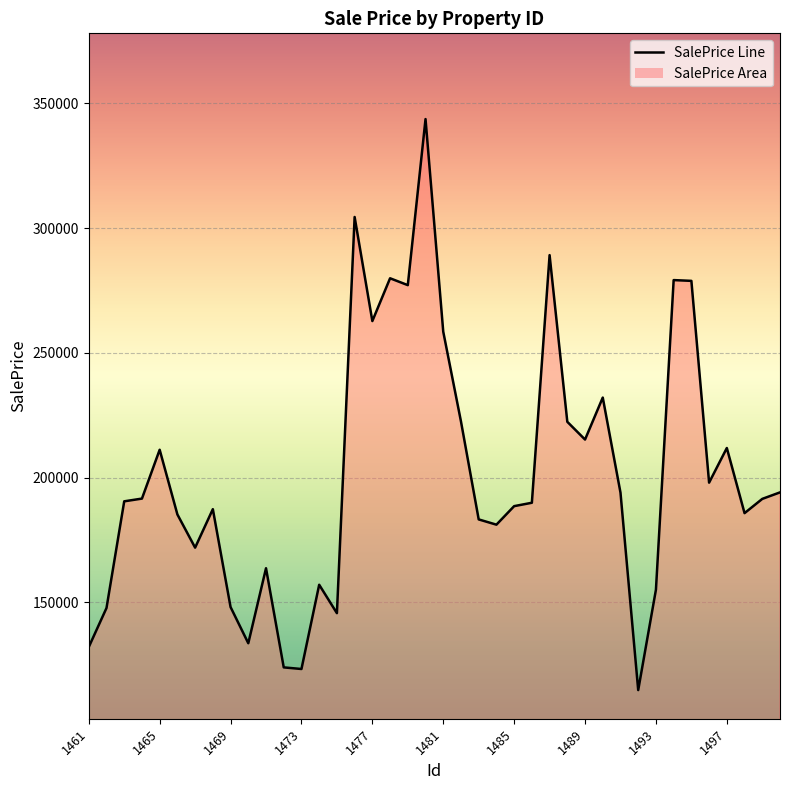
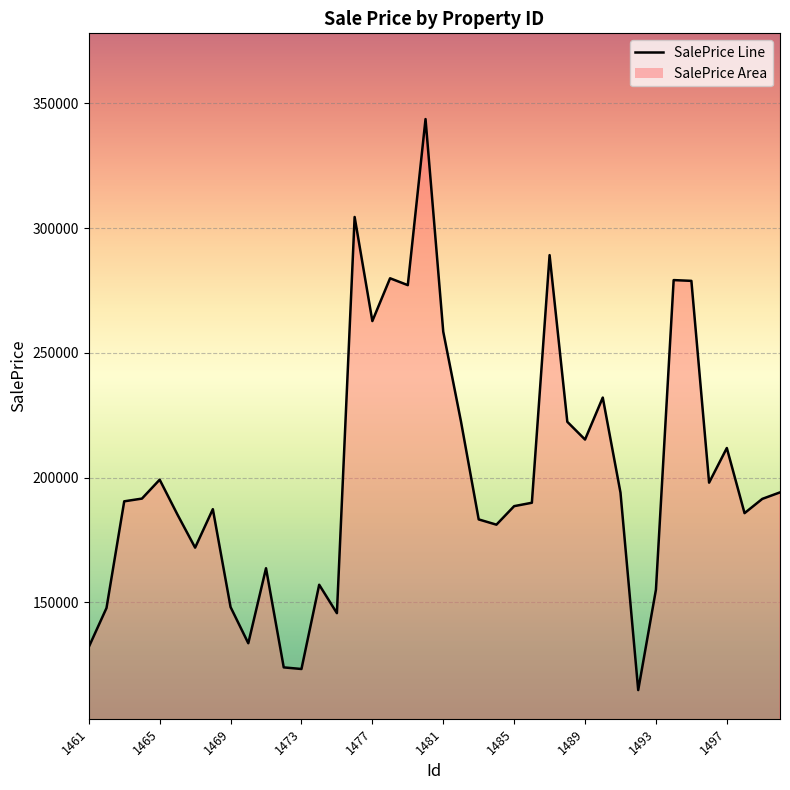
1465: 211000 -> 199000
